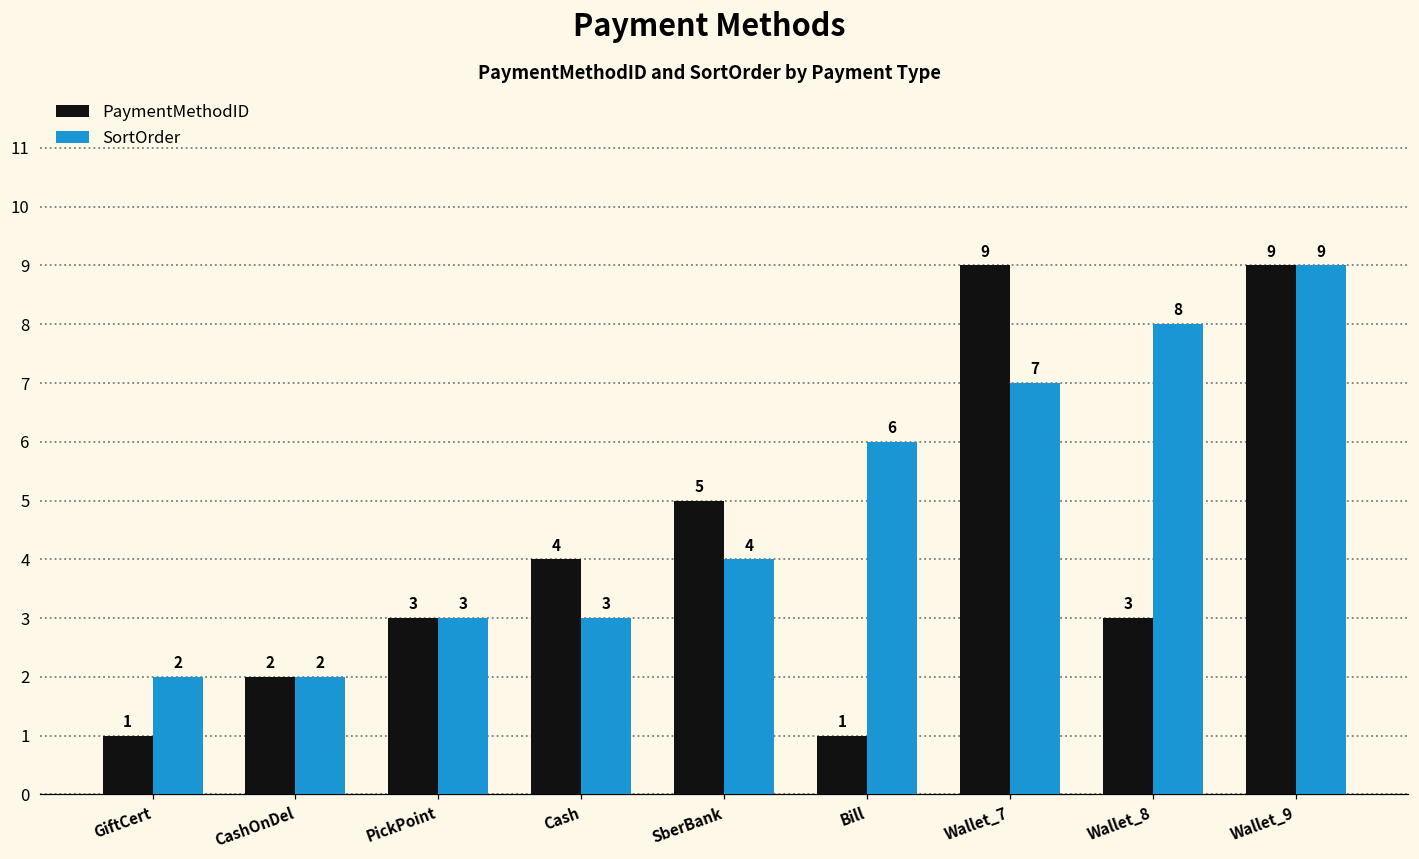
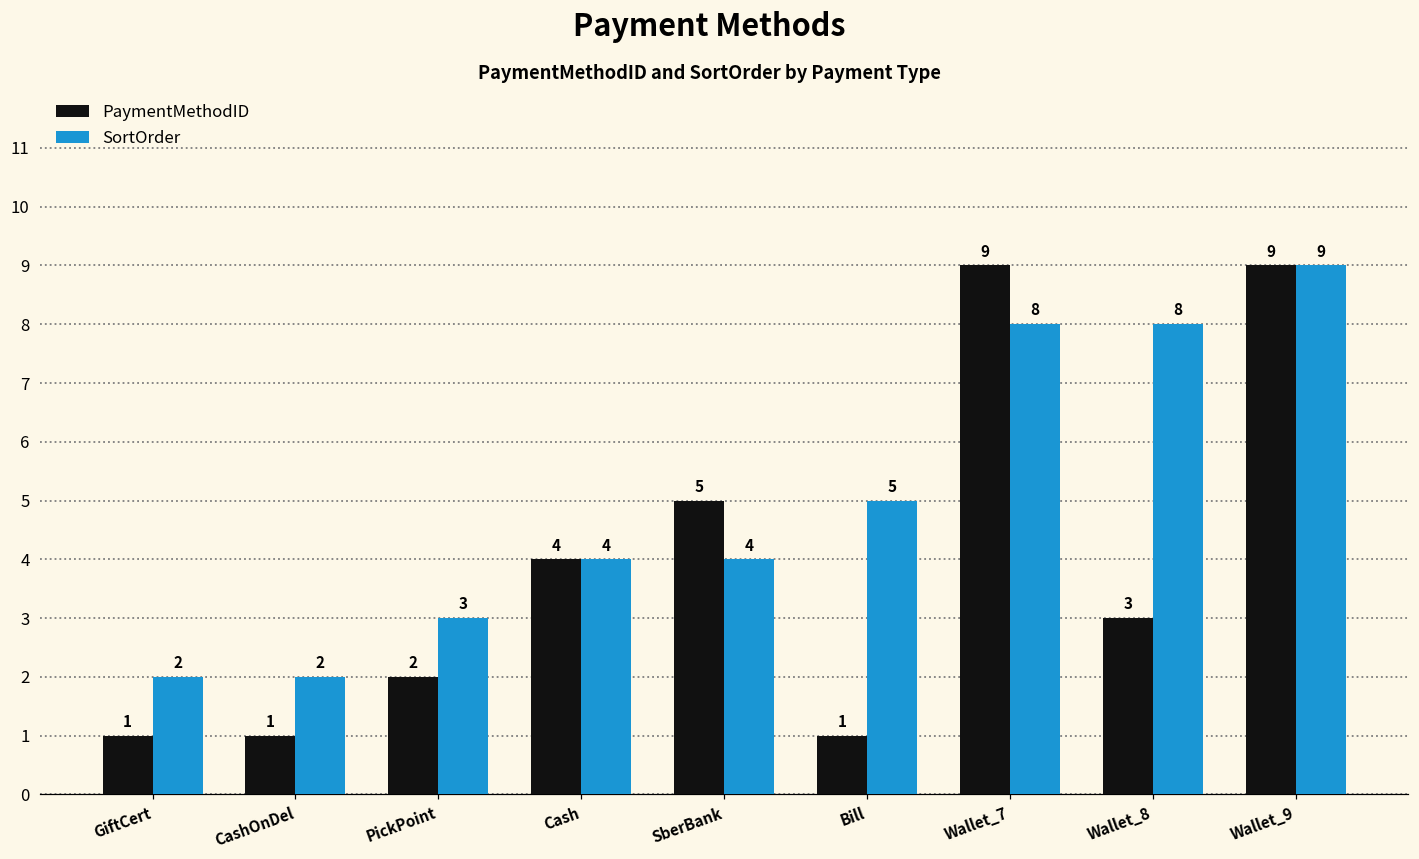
PaymentMethodID, CashOnDel: 2 -> 1
PaymentMethodID, PickPoint: 3 -> 2
SortOrder, Cash: 3 -> 4
SortOrder, Bill: 6 -> 5
SortOrder, Wallet_7: 7 -> 8
